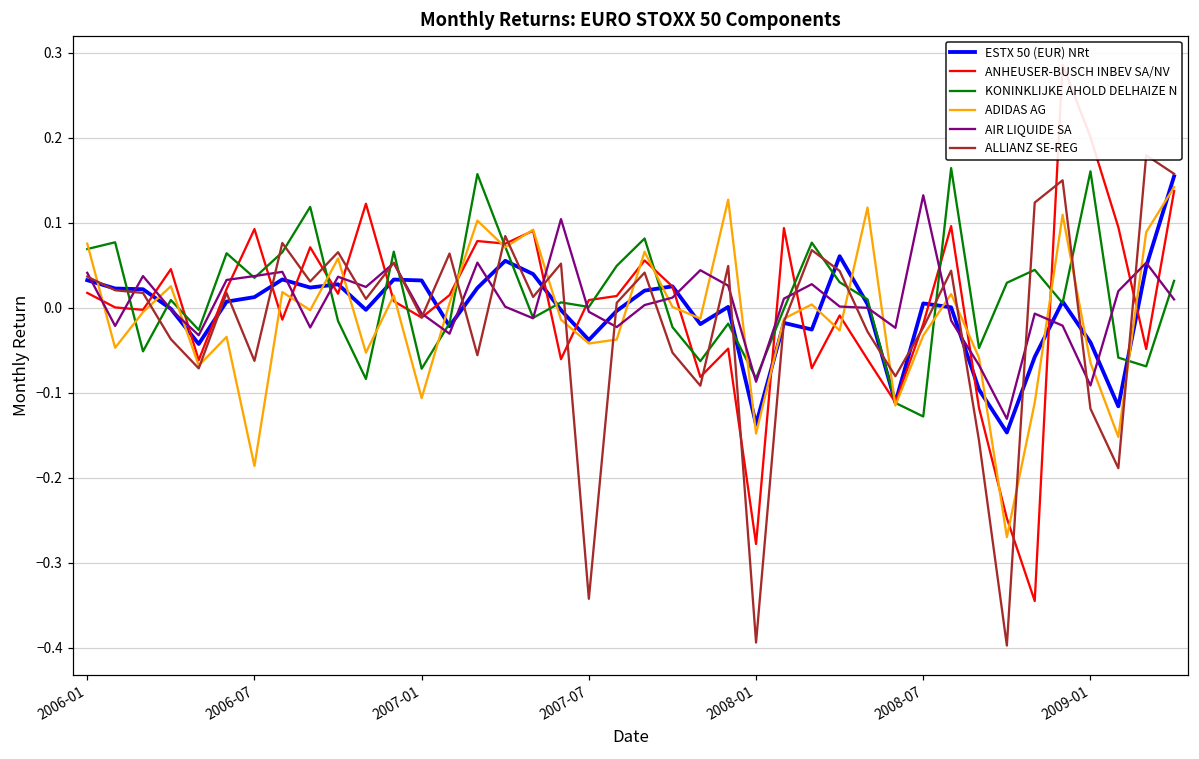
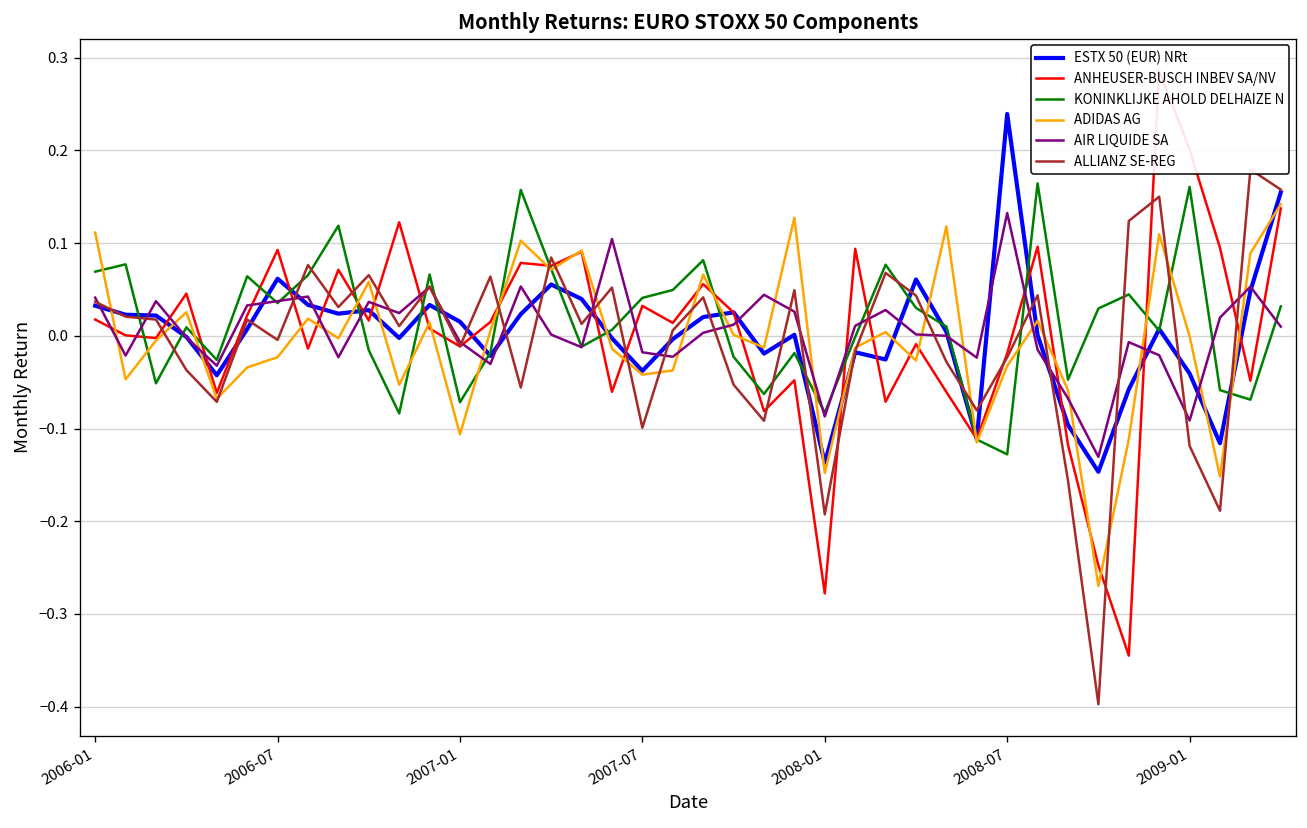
ADIDAS AG, 2006-01: 0.08 -> 0.11
ESTX 50 (EUR) NRt, 2006-07: 0.01 -> 0.06
ADIDAS AG, 2006-07: -0.19 -> -0.02
ALLIANZ SE-REG, 2006-07: -0.06 -> 0.00
ESTX 50 (EUR) NRt, 2007-01: 0.03 -> 0.02
ANHEUSER-BUSCH INBEV SA/NV, 2007-07: 0.01 -> 0.03
KONINKLIJKE AHOLD DELHAIZE N, 2007-07: 0.00 -> 0.04
AIR LIQUIDE SA, 2007-07: 0.00 -> -0.02
ALLIANZ SE-REG, 2007-07: -0.34 -> -0.10
ALLIANZ SE-REG, 2008-01: -0.39 -> -0.19
ESTX 50 (EUR) NRt, 2008-07: 0.01 -> 0.24
ADIDAS AG, 2009-01: -0.06 -> 0.00
